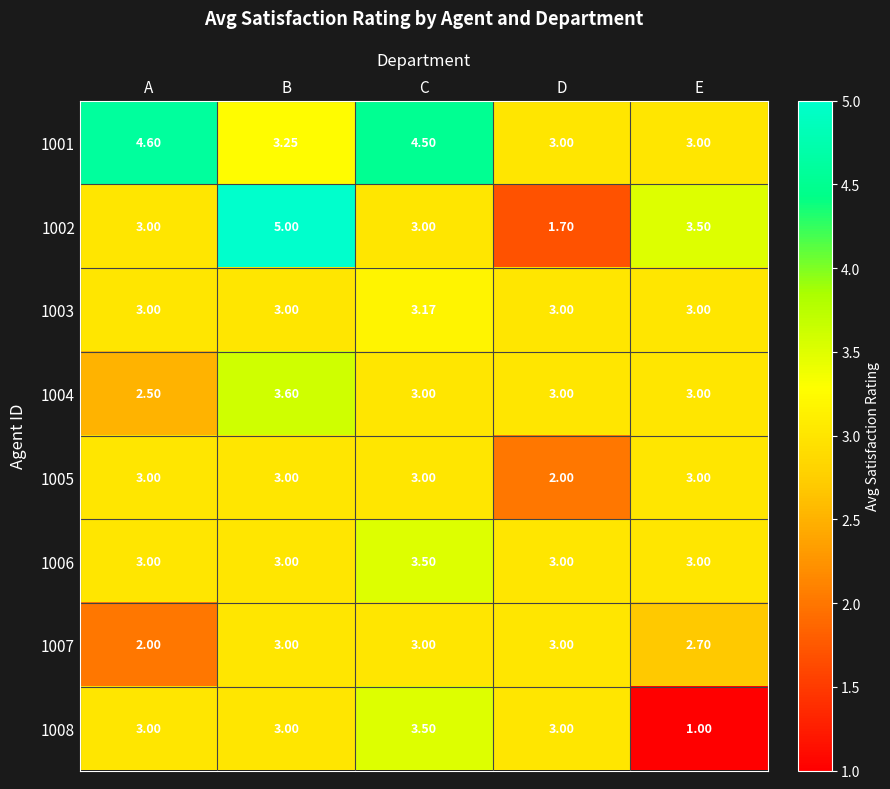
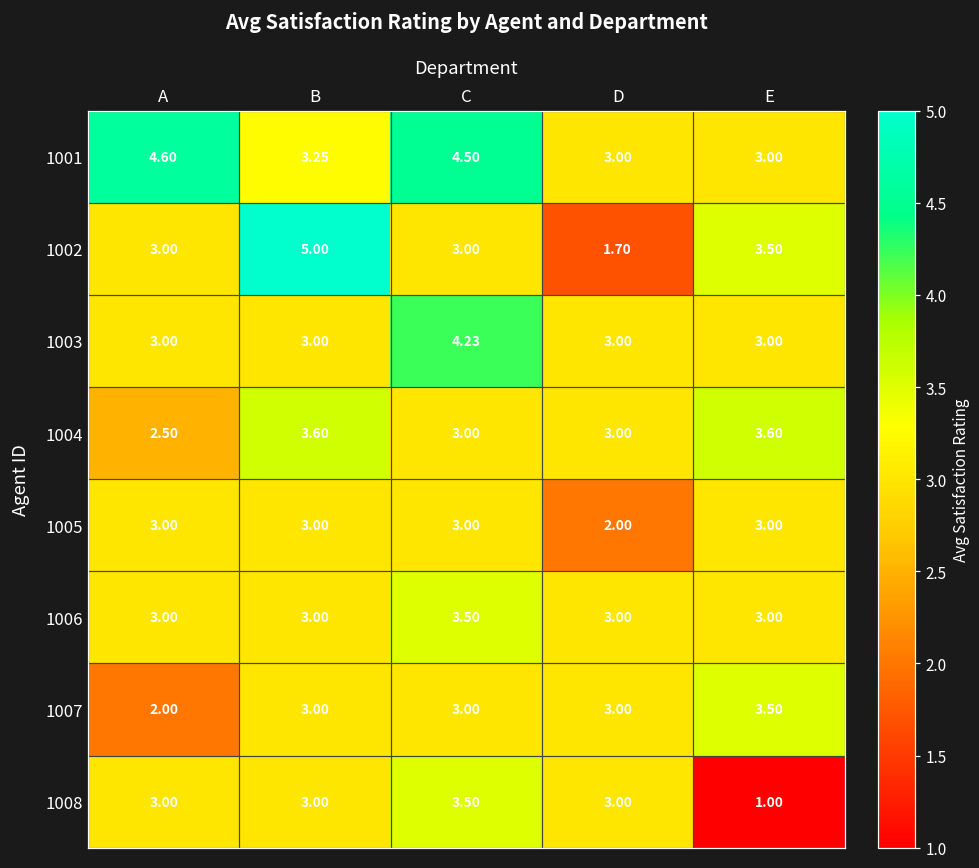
1003, C: 3.17 -> 4.23
1004, E: 3.00 -> 3.60
1007, E: 2.70 -> 3.50
